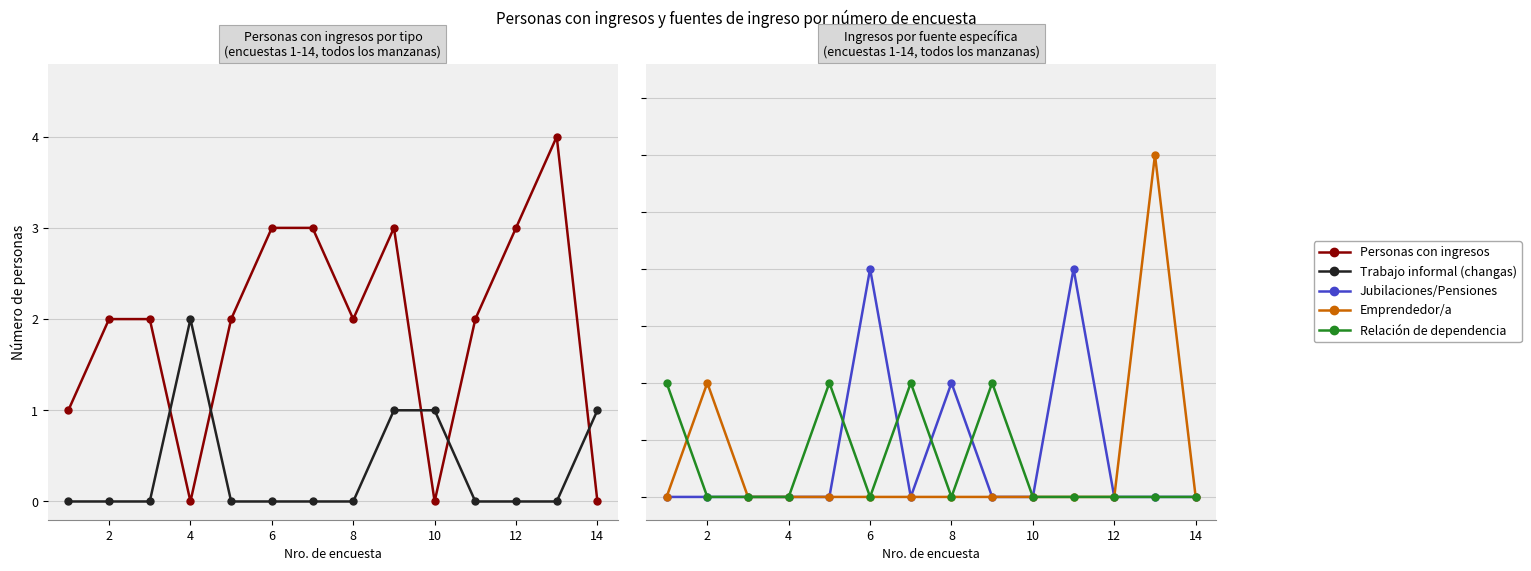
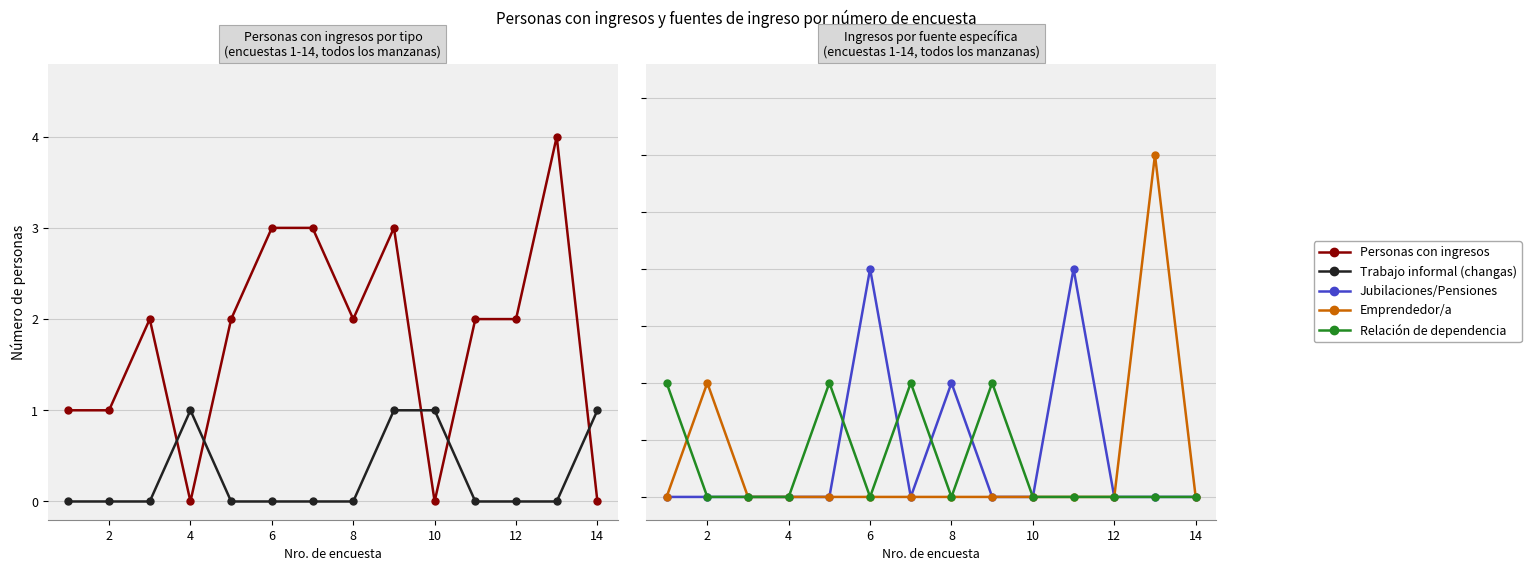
Personas con ingresos por tipo (encuestas 1-14, todos los manzanas), Personas con ingresos, 2: 2 -> 1
Personas con ingresos por tipo (encuestas 1-14, todos los manzanas), Trabajo informal (changas), 4: 2 -> 1
Personas con ingresos por tipo (encuestas 1-14, todos los manzanas), Personas con ingresos, 12: 3 -> 2
